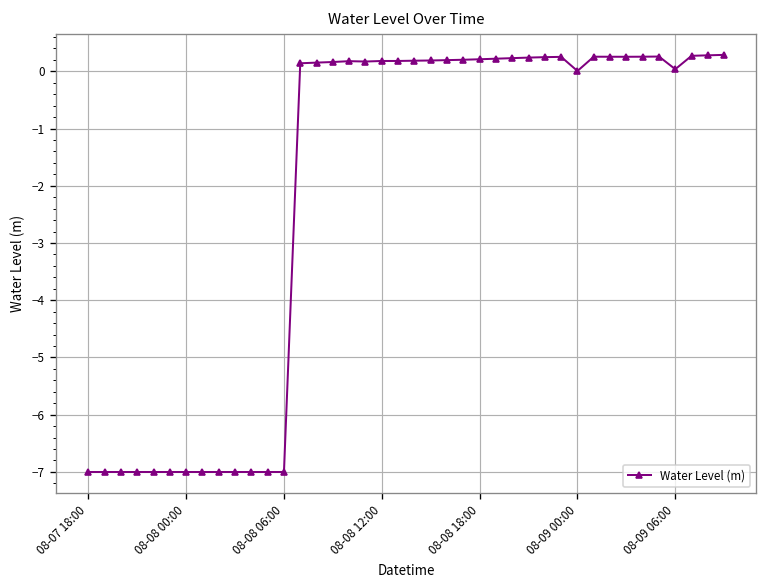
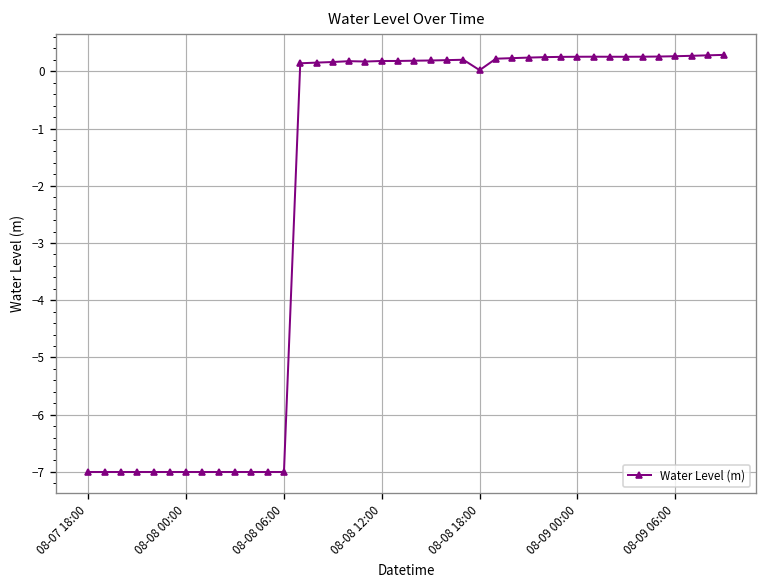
08-08 18:00: 0.2 -> 0.0
08-09 00:00: 0.0 -> 0.3
08-09 06:00: 0.0 -> 0.3
